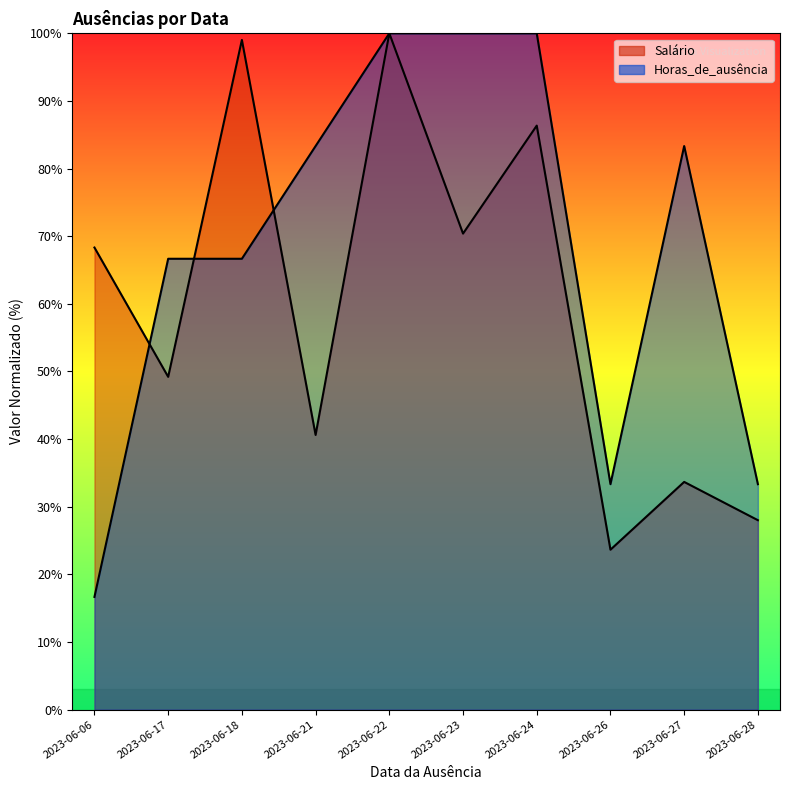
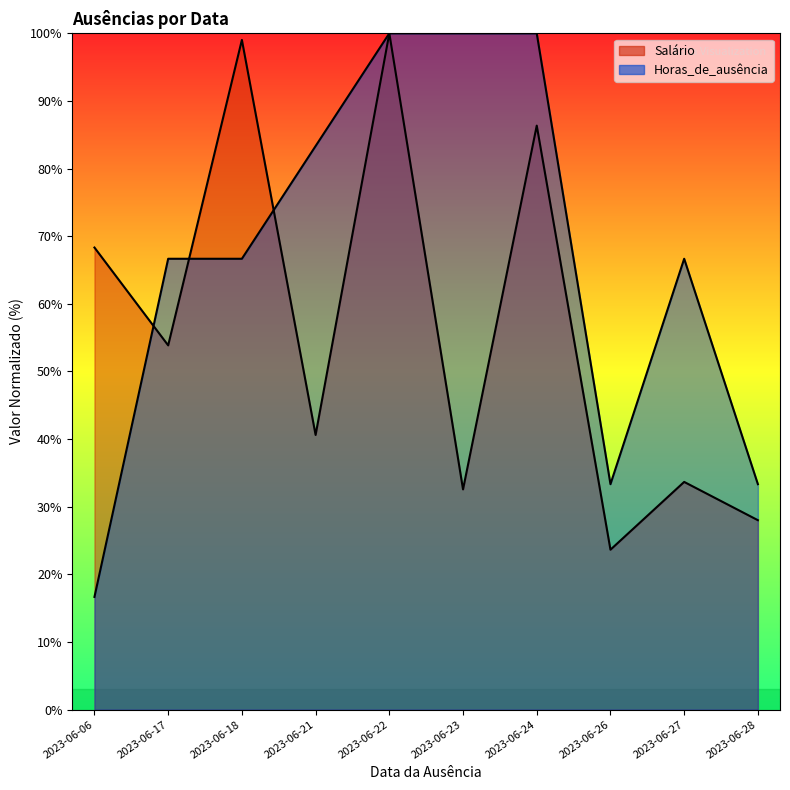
Salário, 2023-06-17: 49% -> 54%
Salário, 2023-06-23: 70% -> 33%
Horas_de_ausência, 2023-06-27: 83% -> 67%
